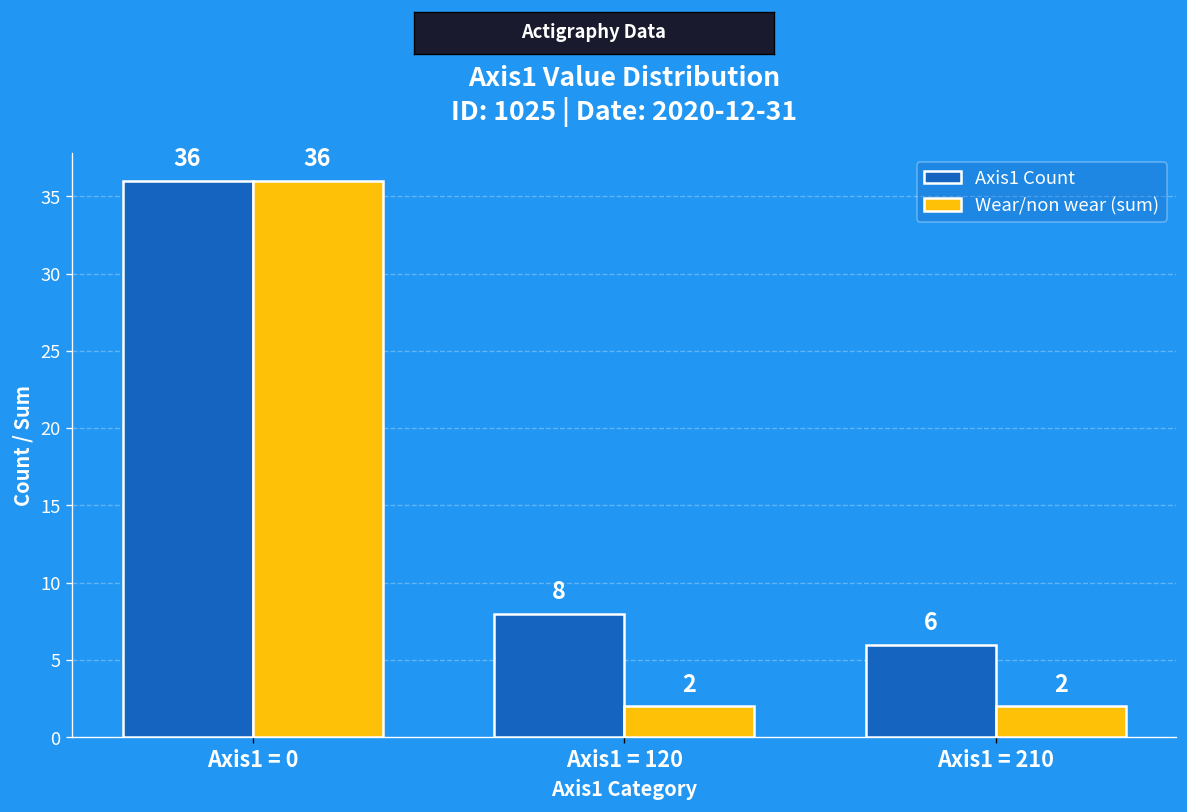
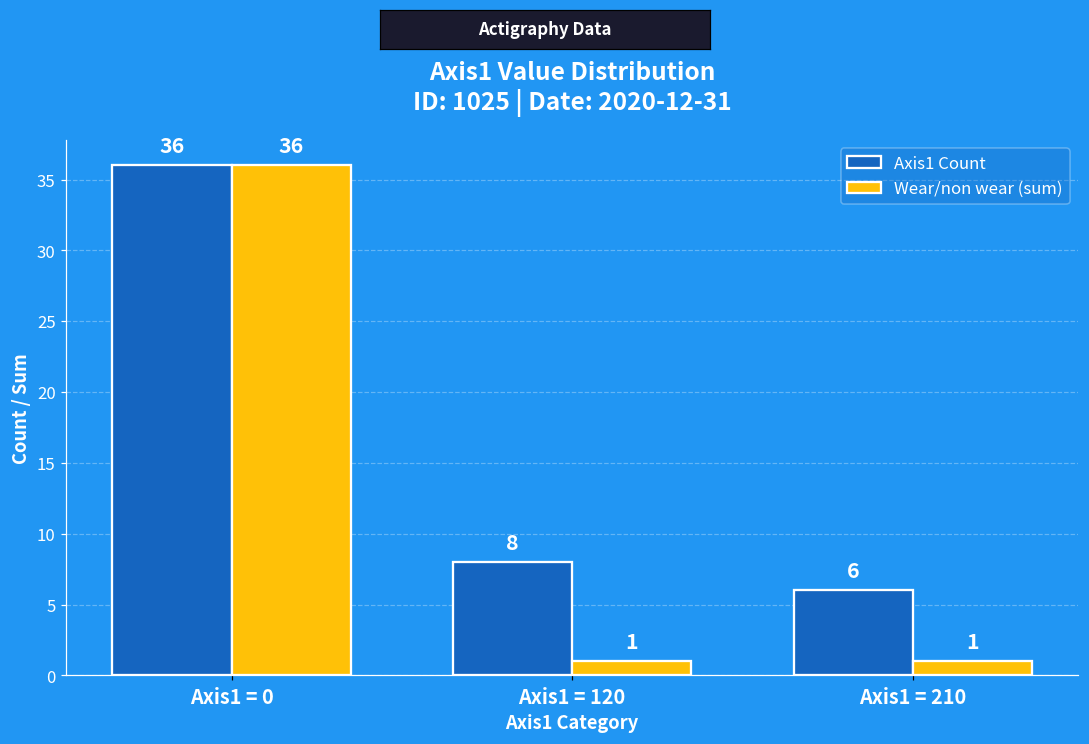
Wear/non wear (sum), Axis1 = 120: 2 -> 1
Wear/non wear (sum), Axis1 = 210: 2 -> 1
